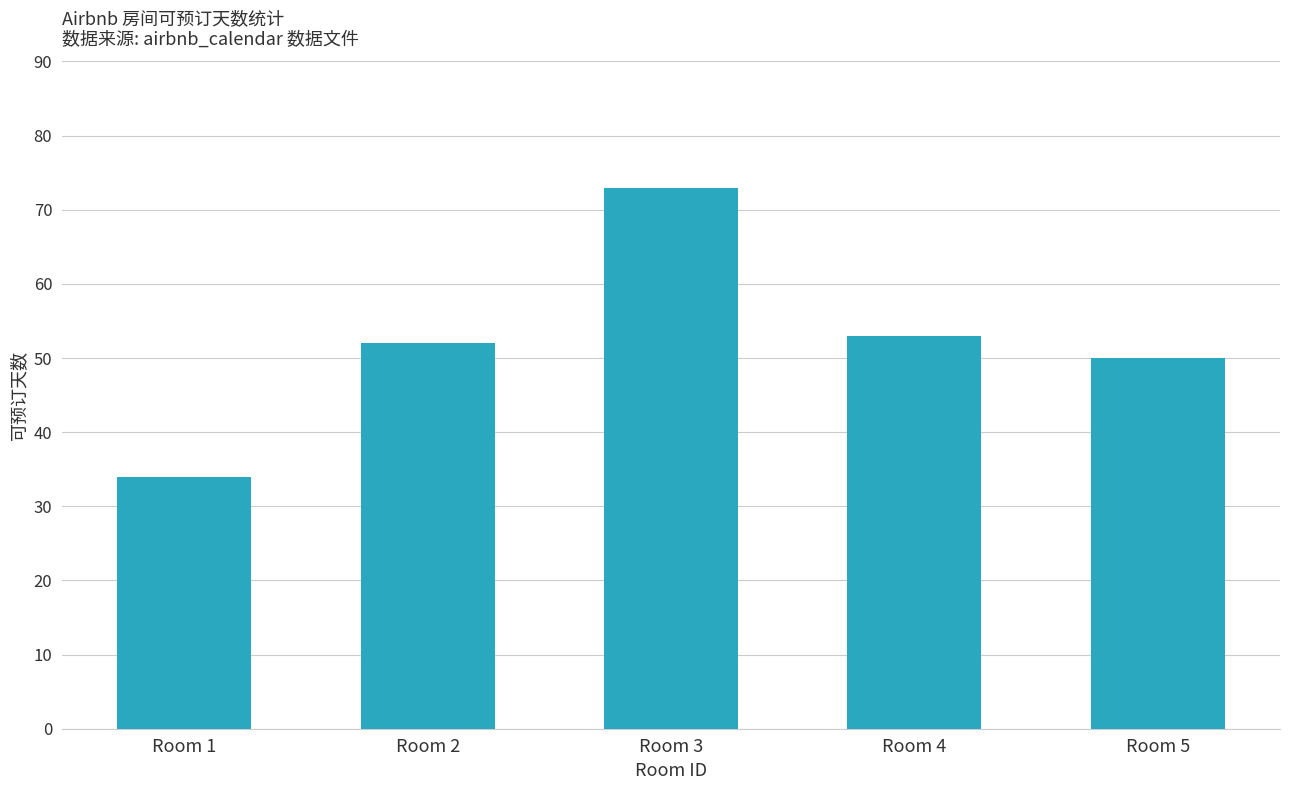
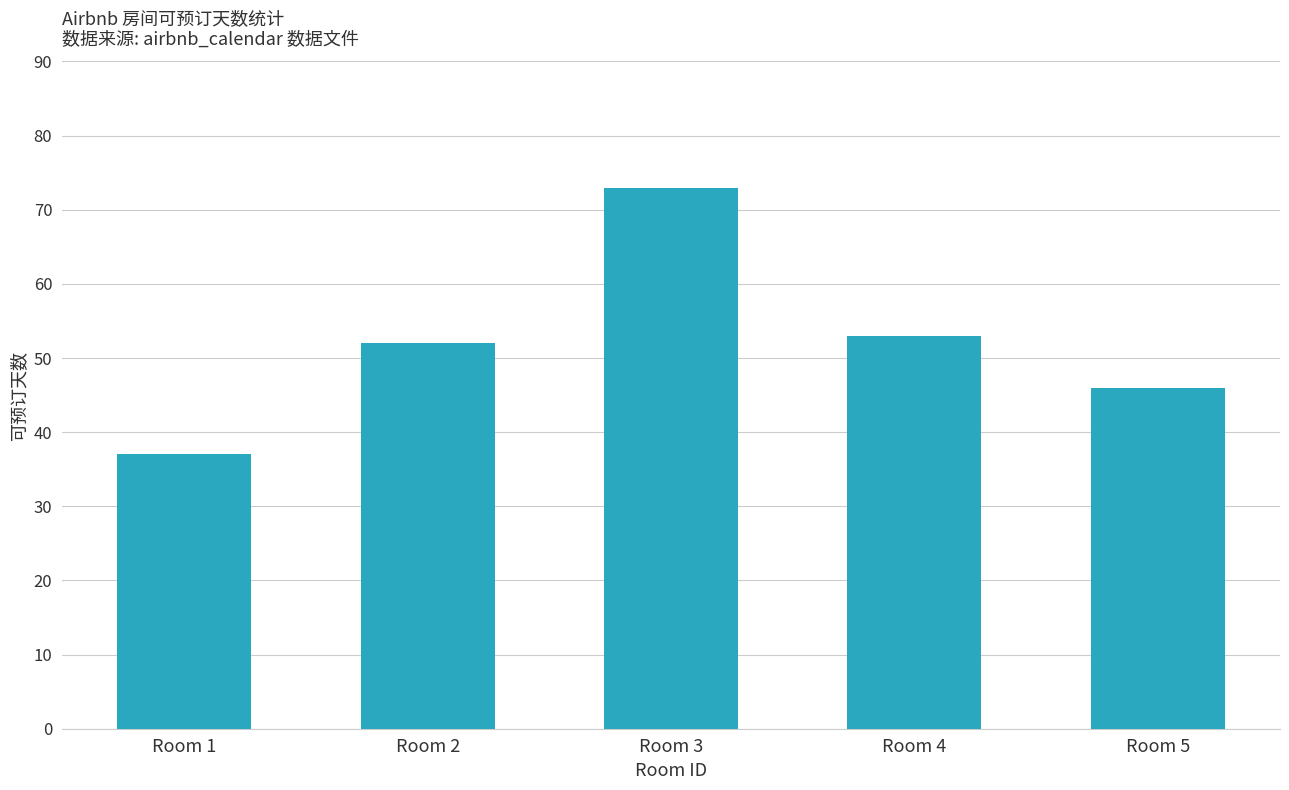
Room 1: 34 -> 37
Room 5: 50 -> 46
